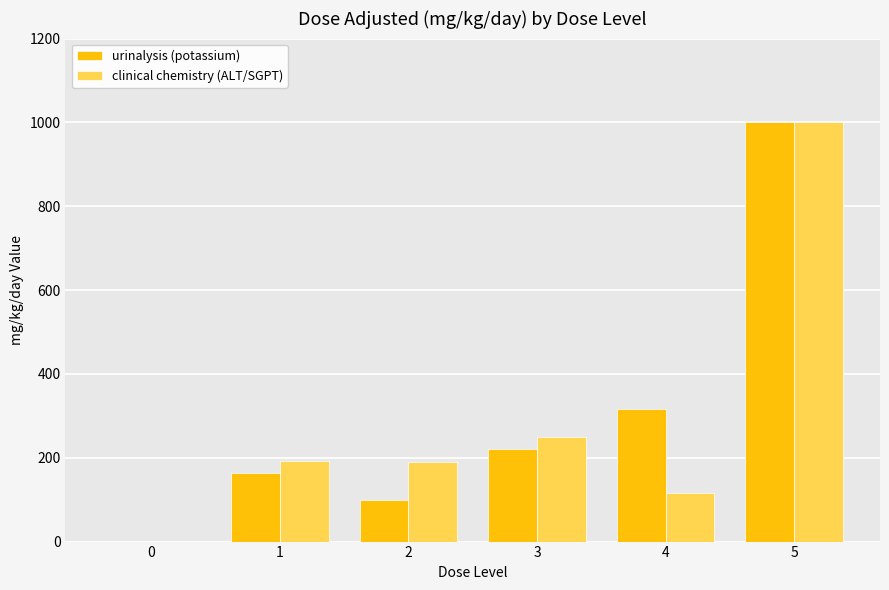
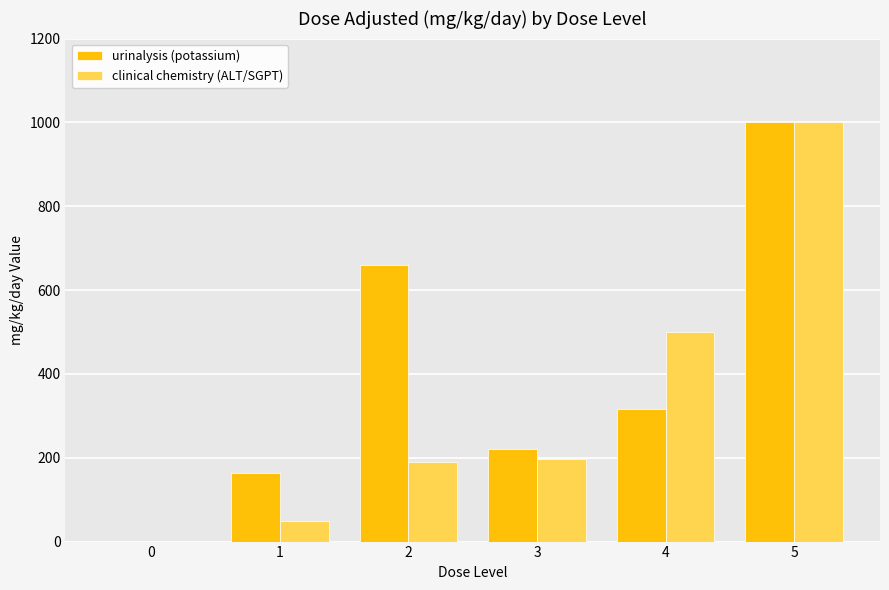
clinical chemistry (ALT/SGPT), 1: 190 -> 50
urinalysis (potassium), 2: 100 -> 660
clinical chemistry (ALT/SGPT), 3: 250 -> 200
clinical chemistry (ALT/SGPT), 4: 120 -> 500
